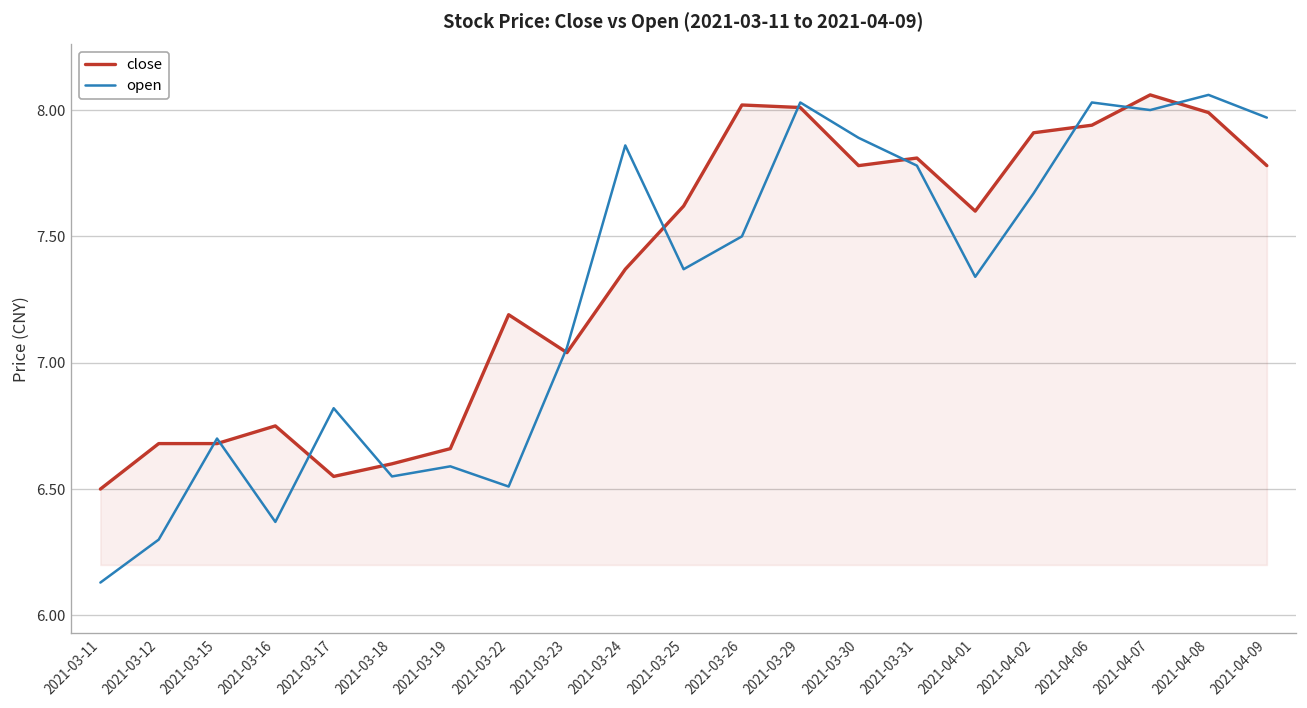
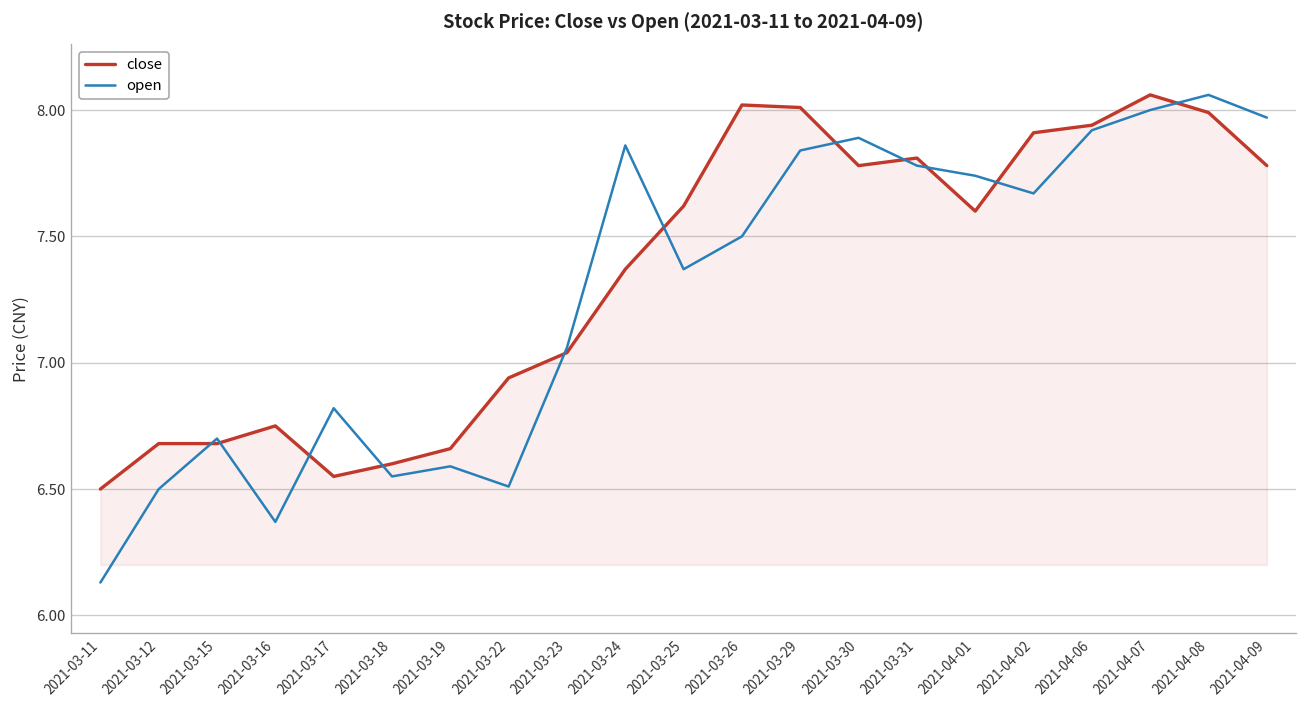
open, 2021-03-12: 6.3 -> 6.5
close, 2021-03-22: 7.19 -> 6.94
open, 2021-03-29: 8.03 -> 7.84
open, 2021-04-01: 7.34 -> 7.74
open, 2021-04-06: 8.03 -> 7.92
